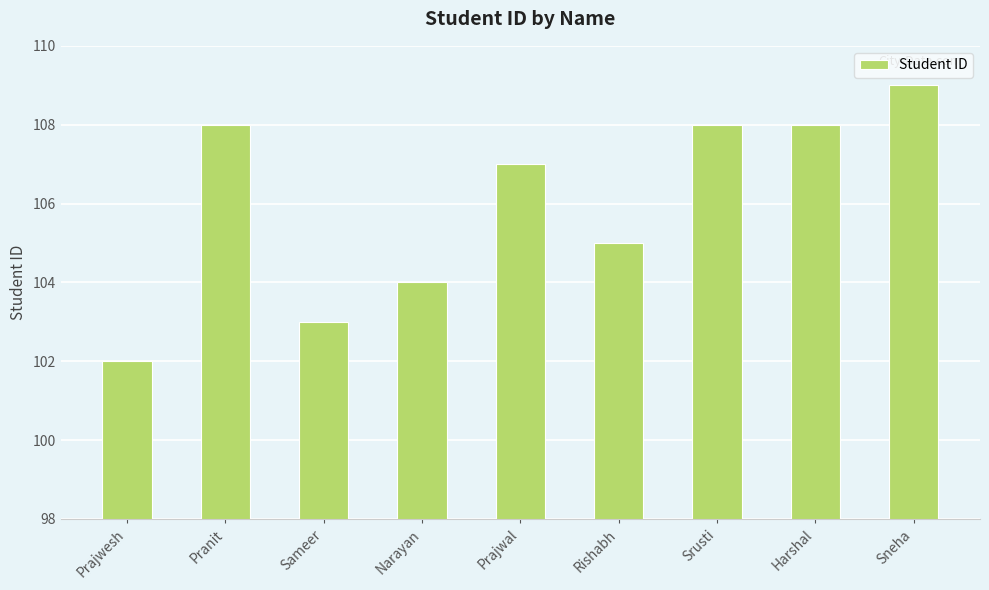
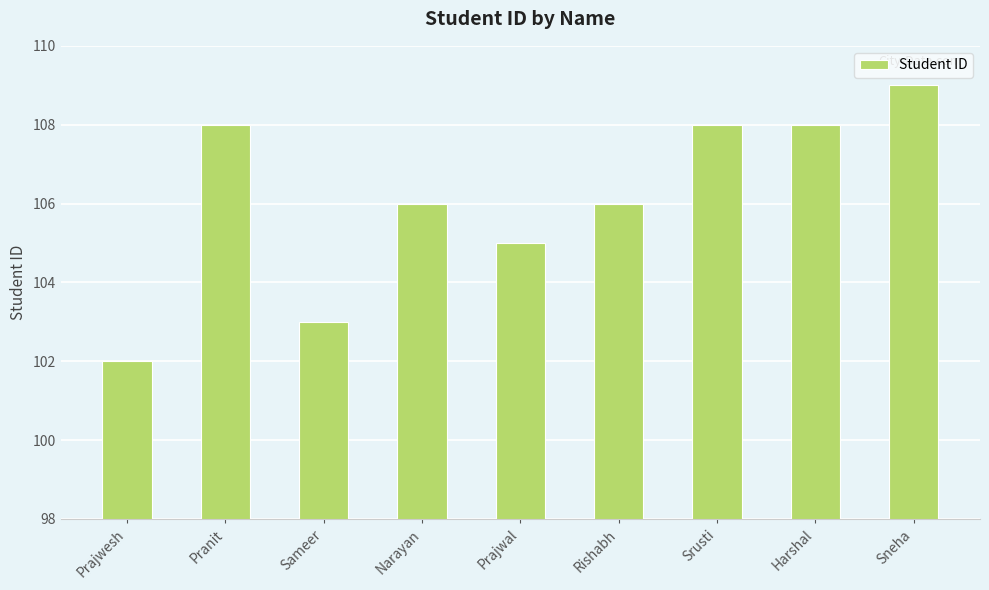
Narayan: 104 -> 106
Prajwal: 107 -> 105
Rishabh: 105 -> 106
